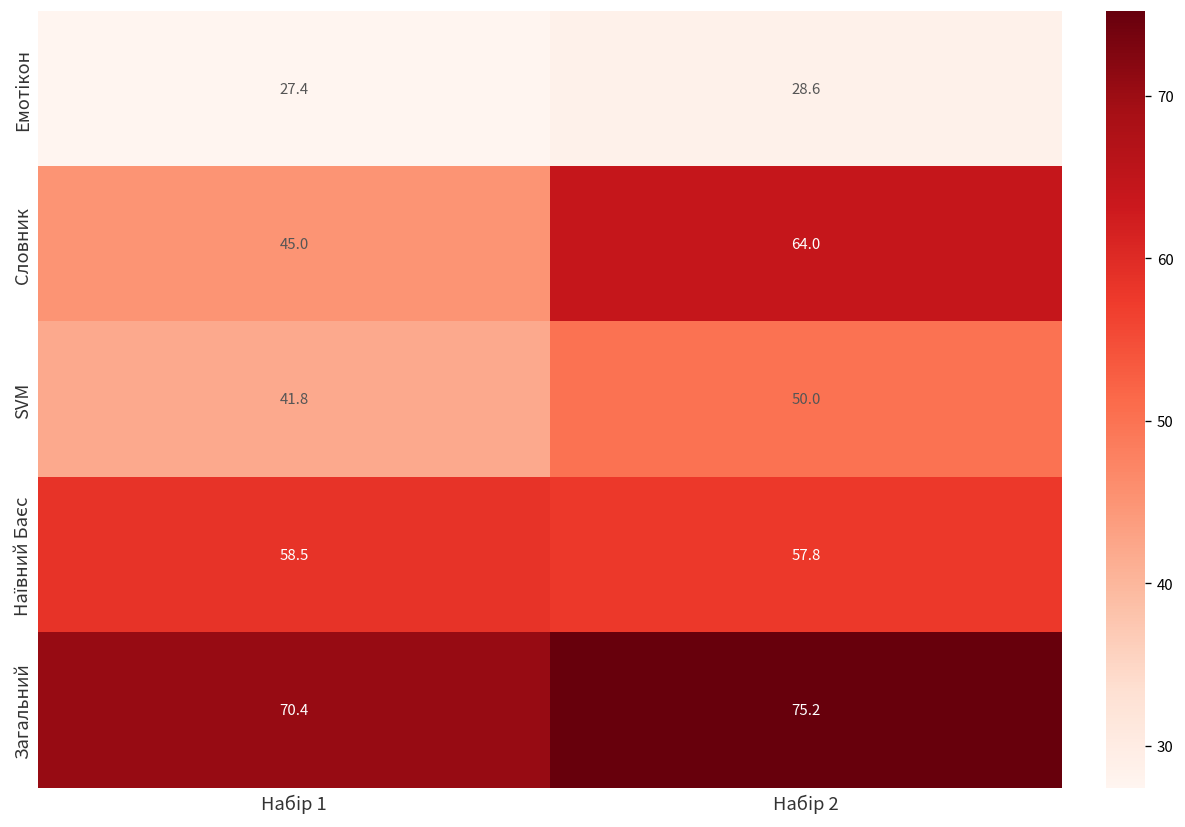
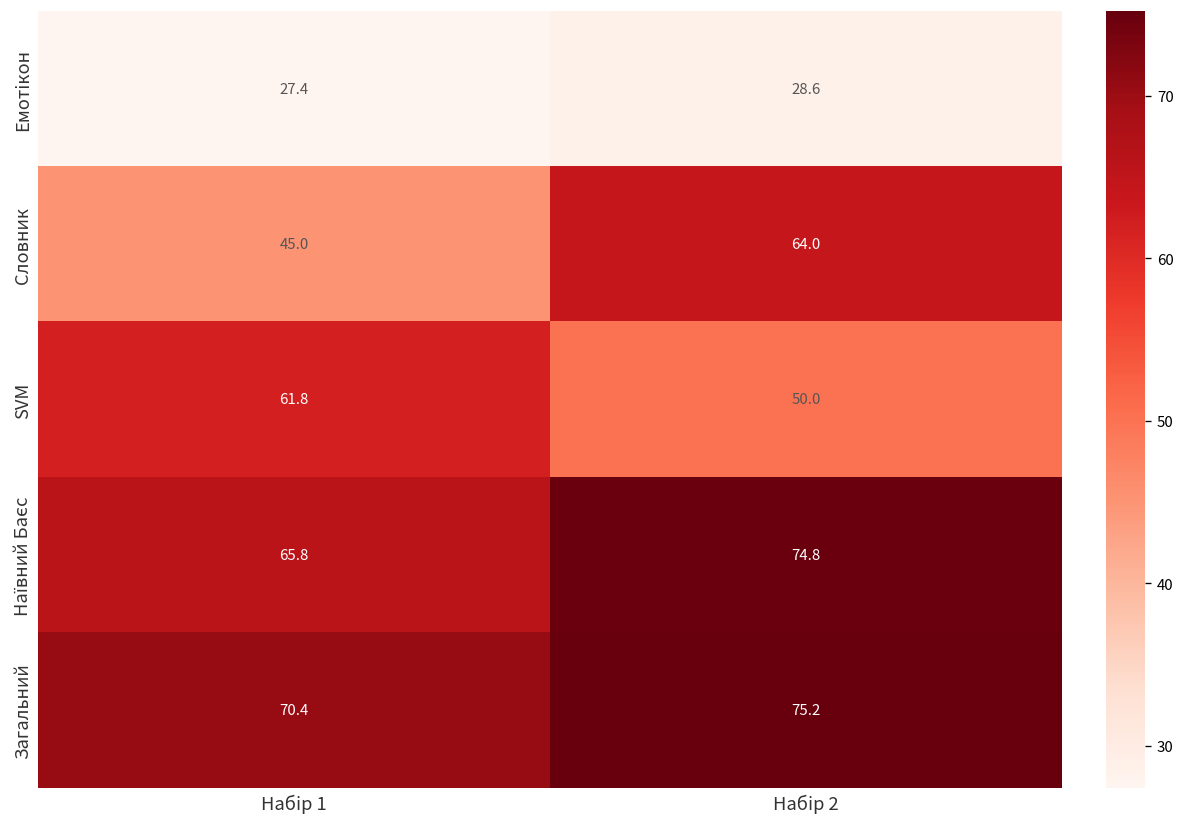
SVM, Набір 1: 41.8 -> 61.8
Наївний Баєс, Набір 1: 58.5 -> 65.8
Наївний Баєс, Набір 2: 57.8 -> 74.8
